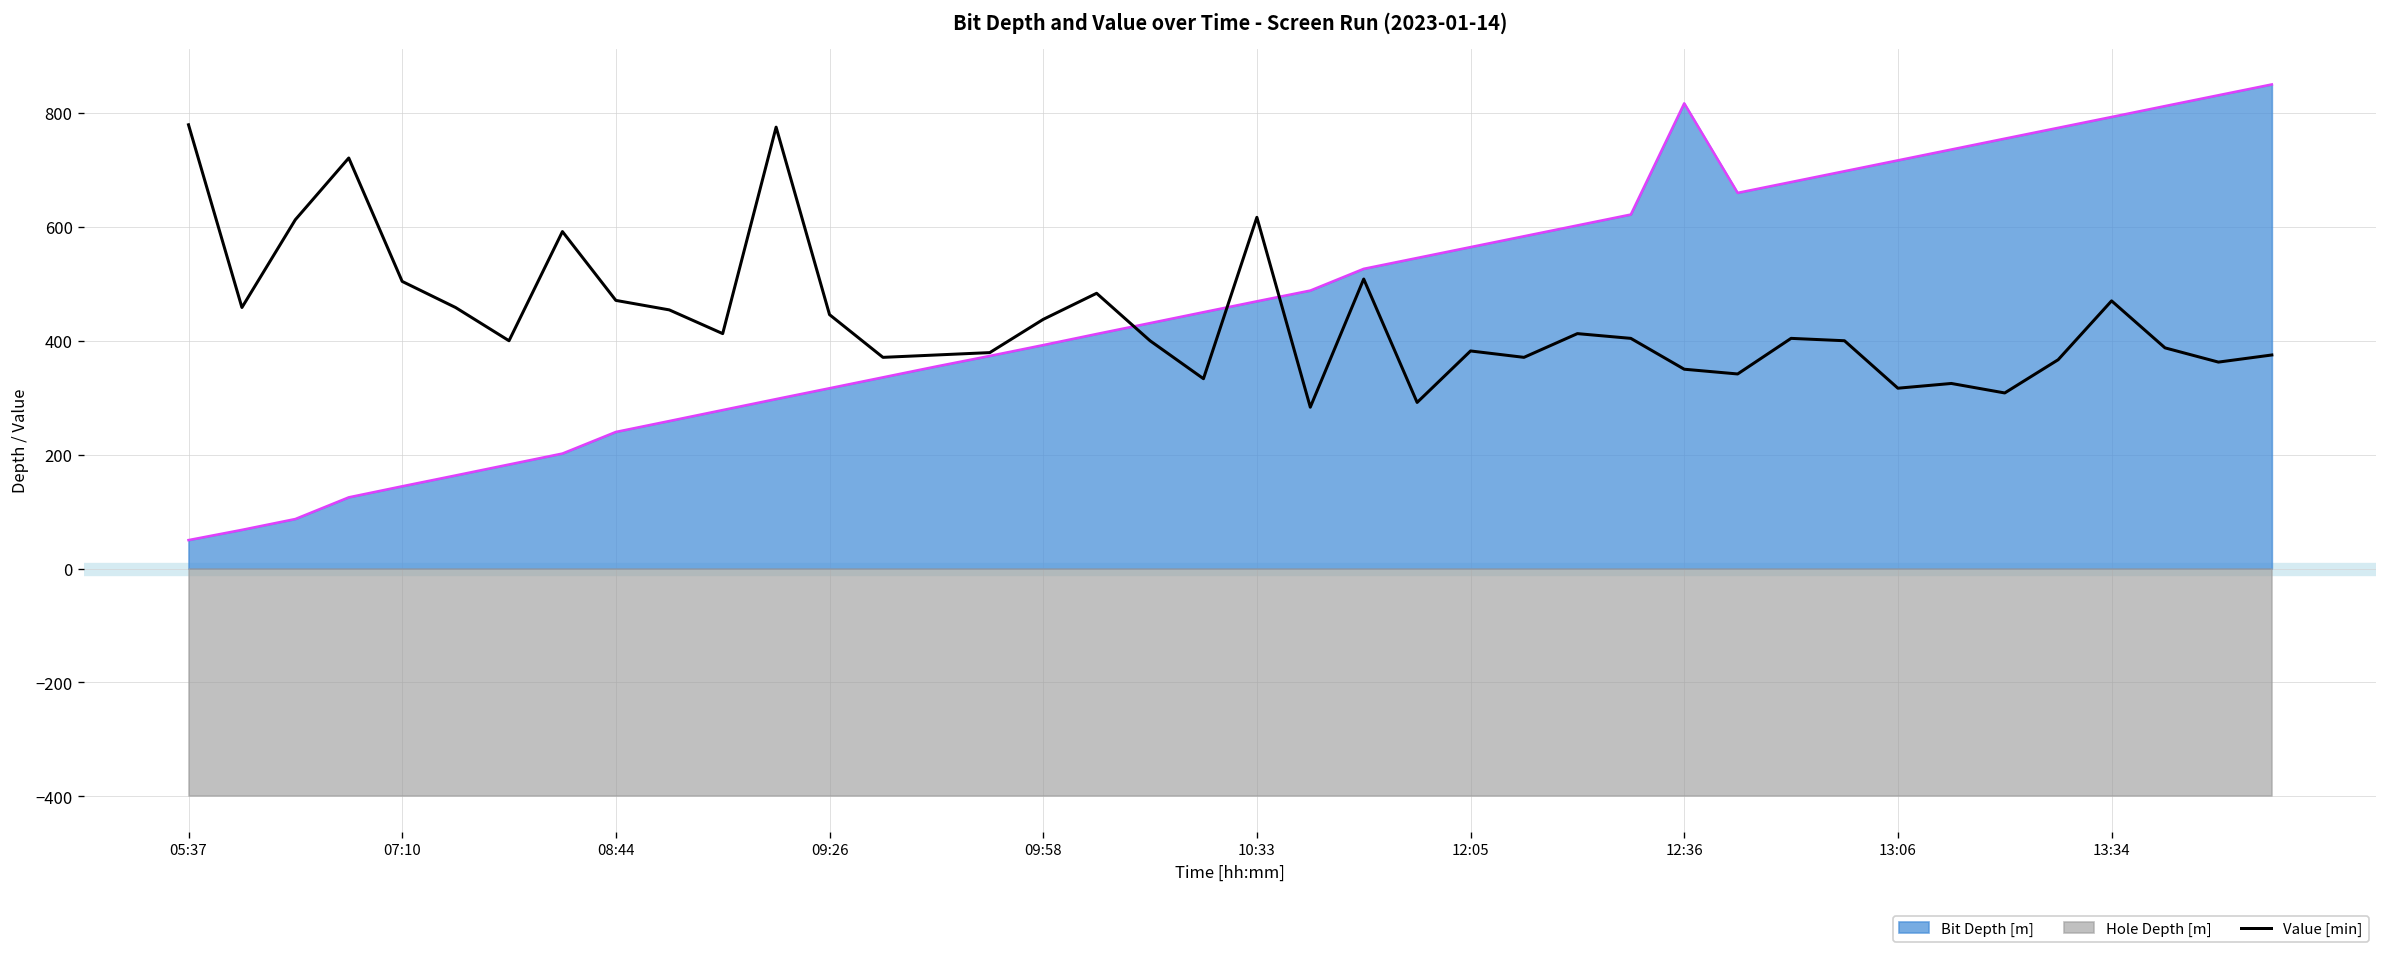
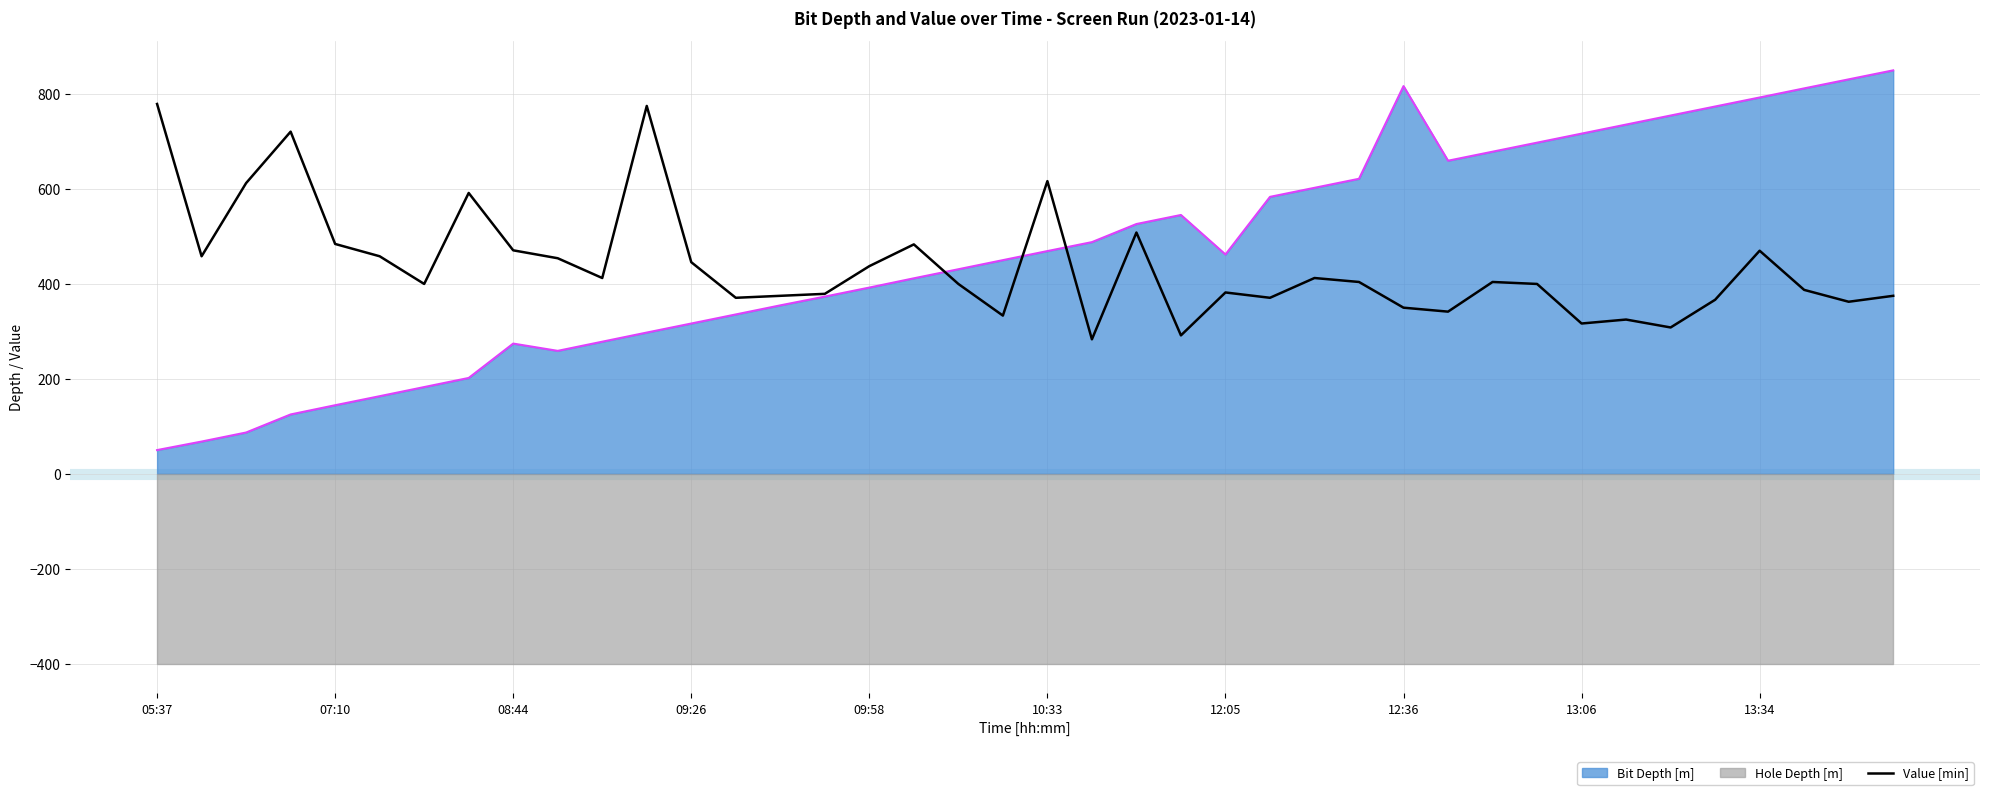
Value [min], 07:10: 500 -> 480
Bit Depth [m], 08:44: 240 -> 270
Bit Depth [m], 12:05: 560 -> 460
